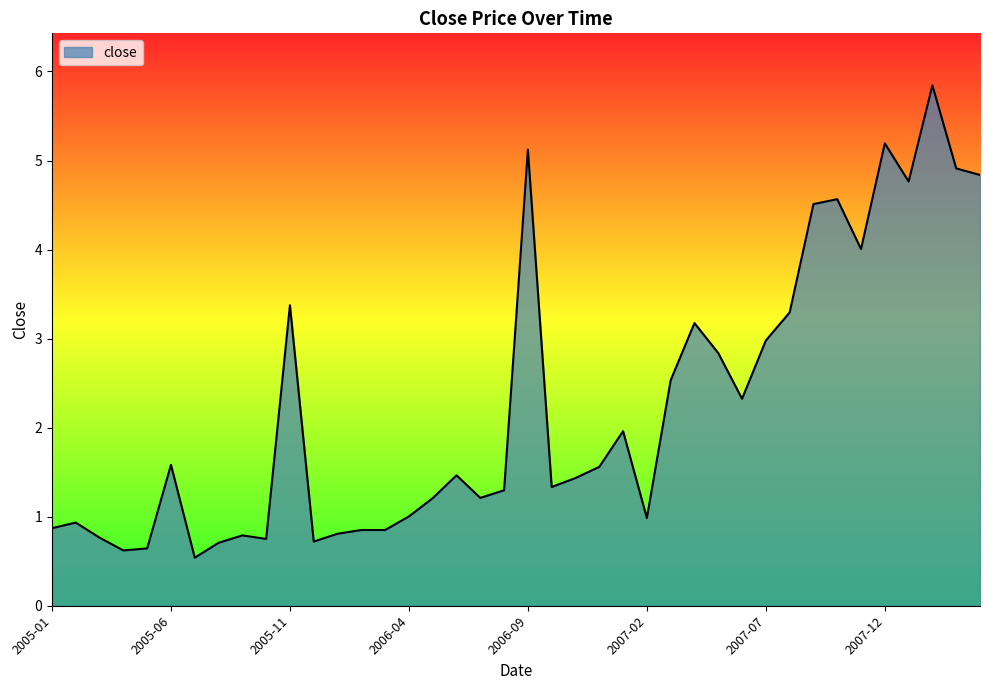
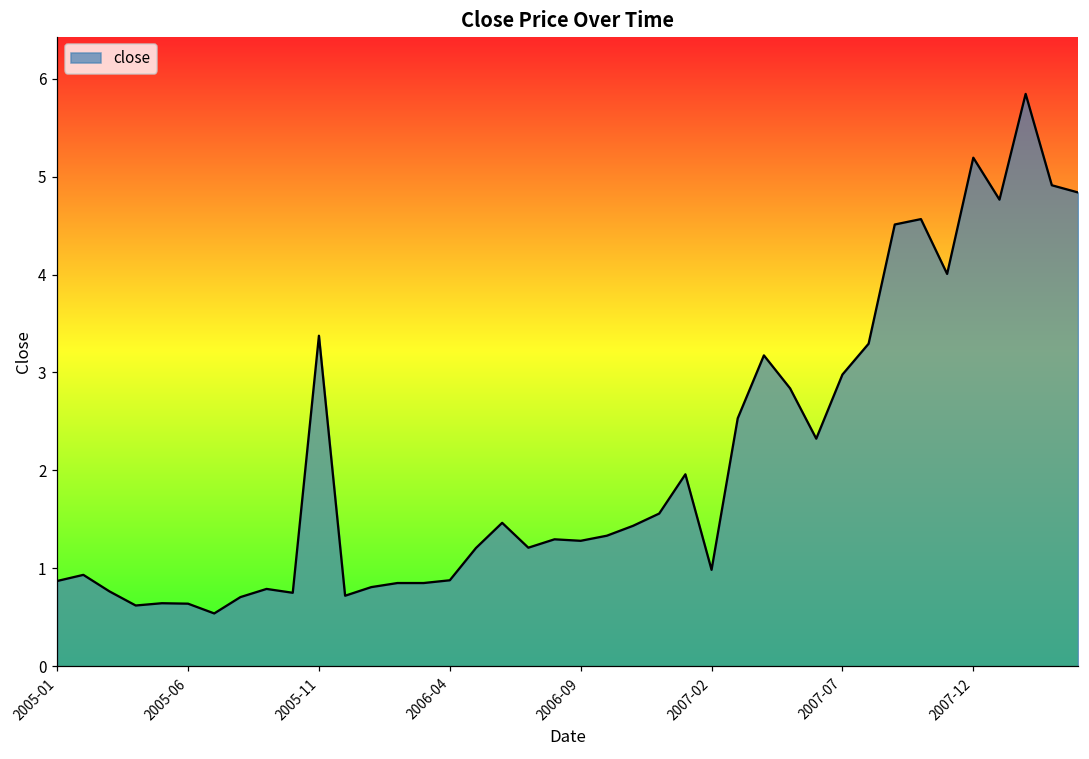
2005-06: 1.6 -> 0.6
2006-04: 1.0 -> 0.9
2006-09: 5.1 -> 1.3
